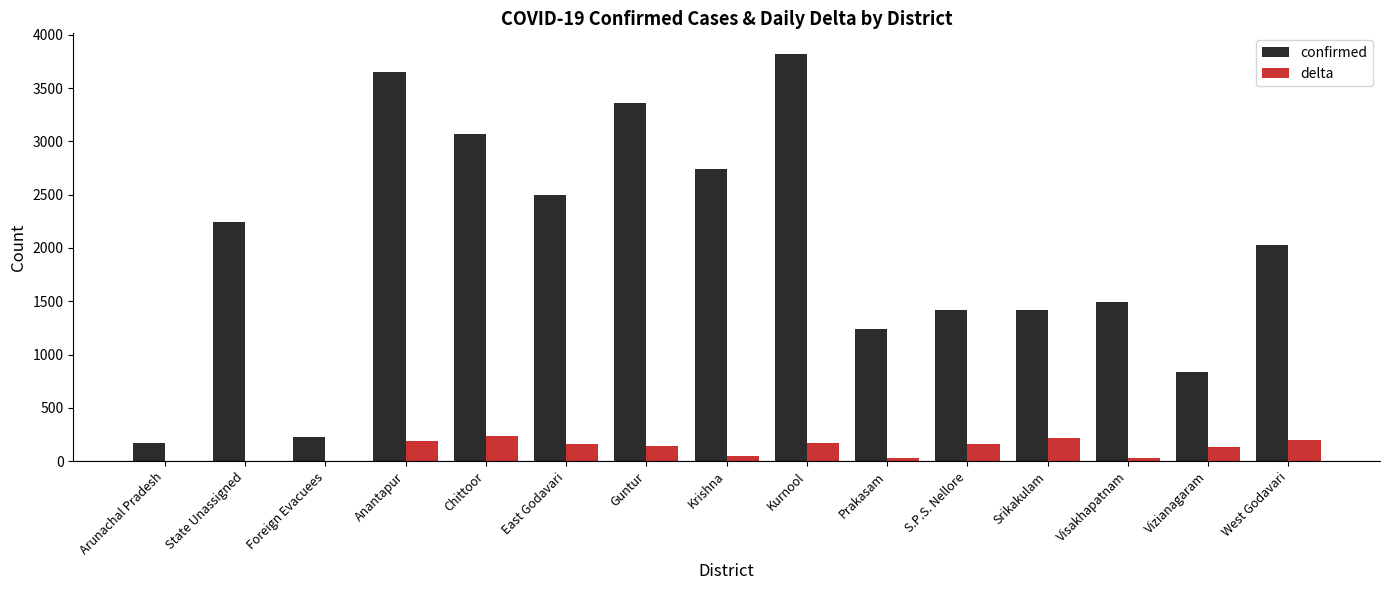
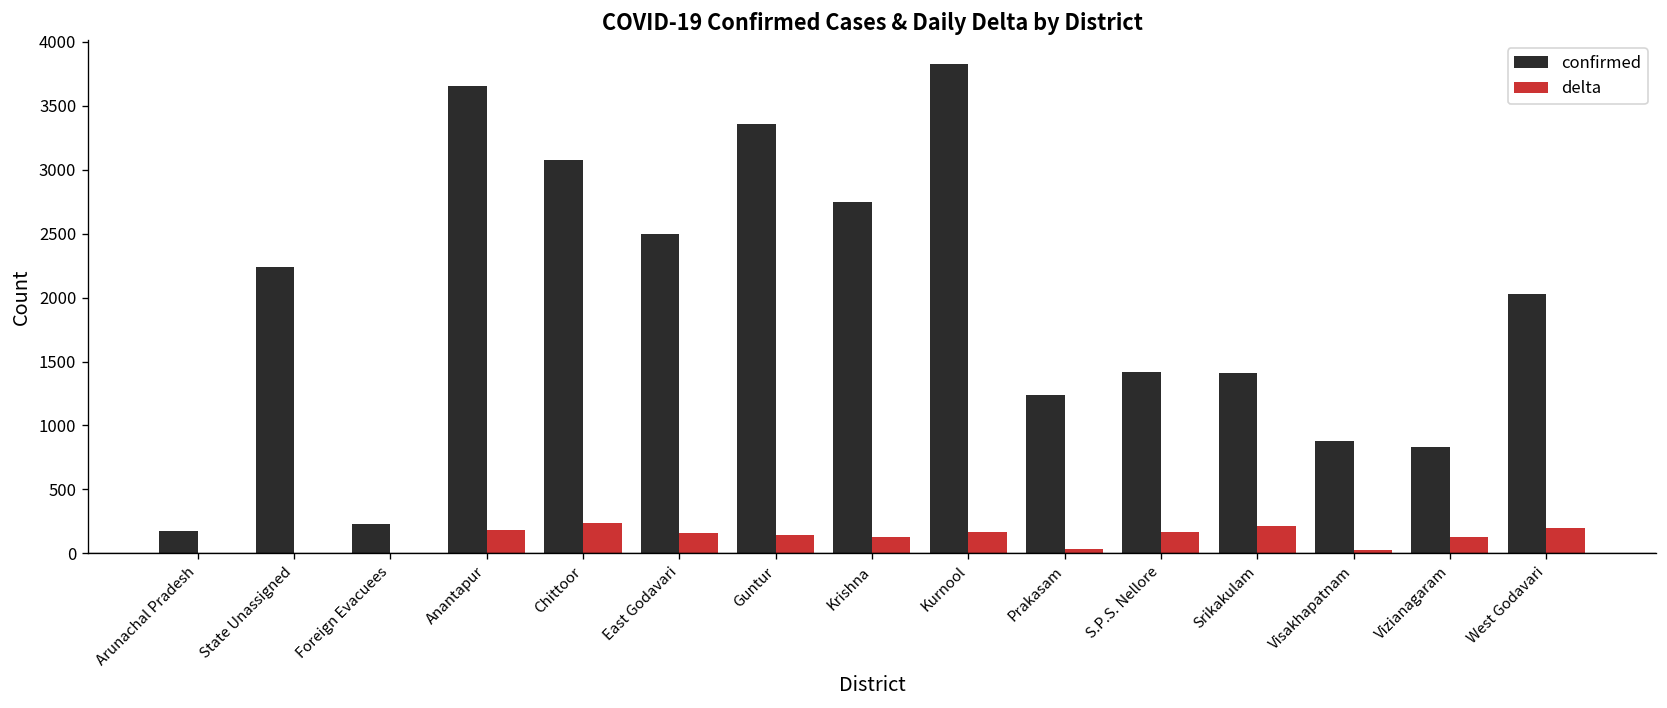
delta, Krishna: 40 -> 130
confirmed, Visakhapatnam: 1490 -> 880
